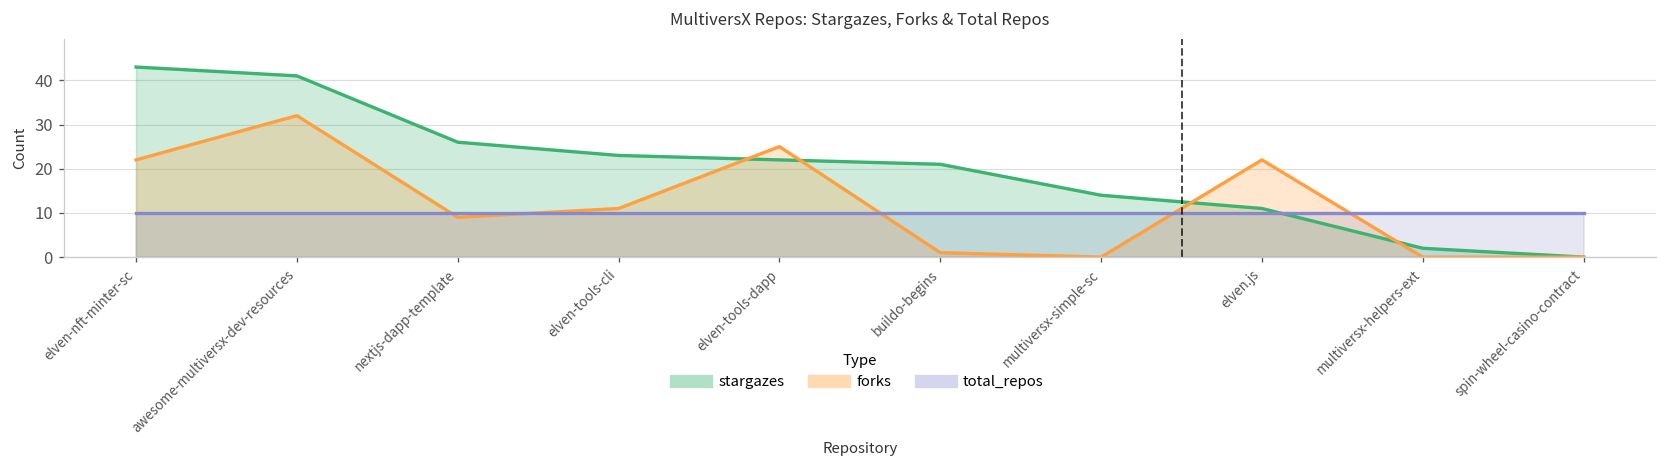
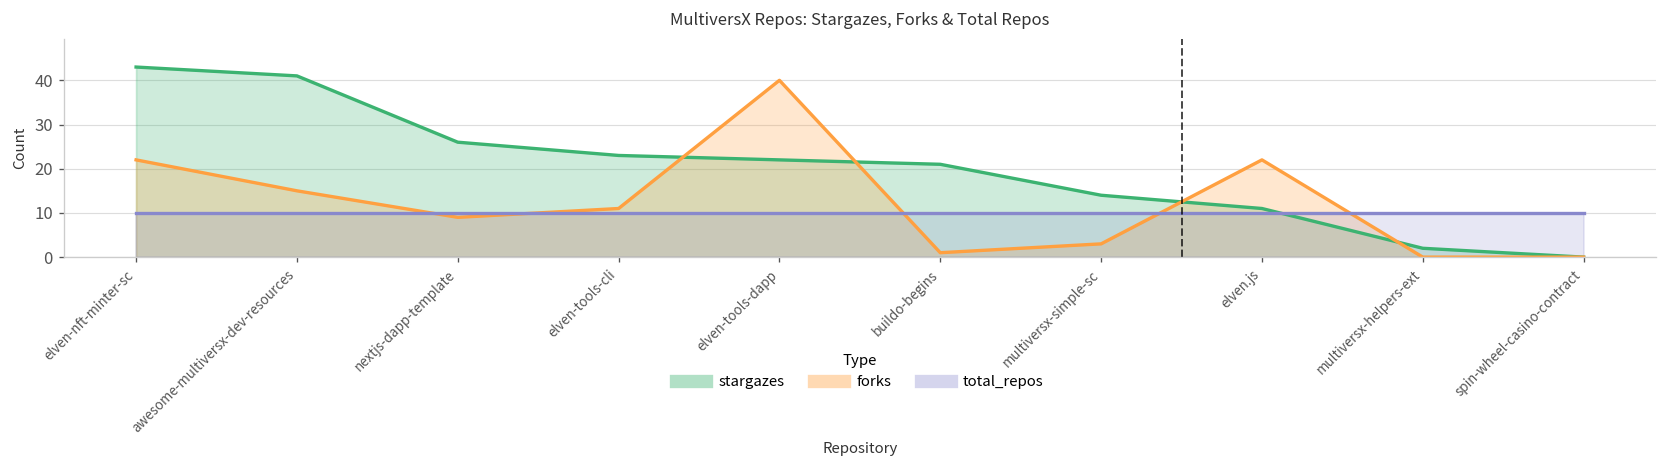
forks, awesome-multiversx-dev-resources: 32 -> 15
forks, elven-tools-dapp: 25 -> 40
forks, multiversx-simple-sc: 0 -> 3
